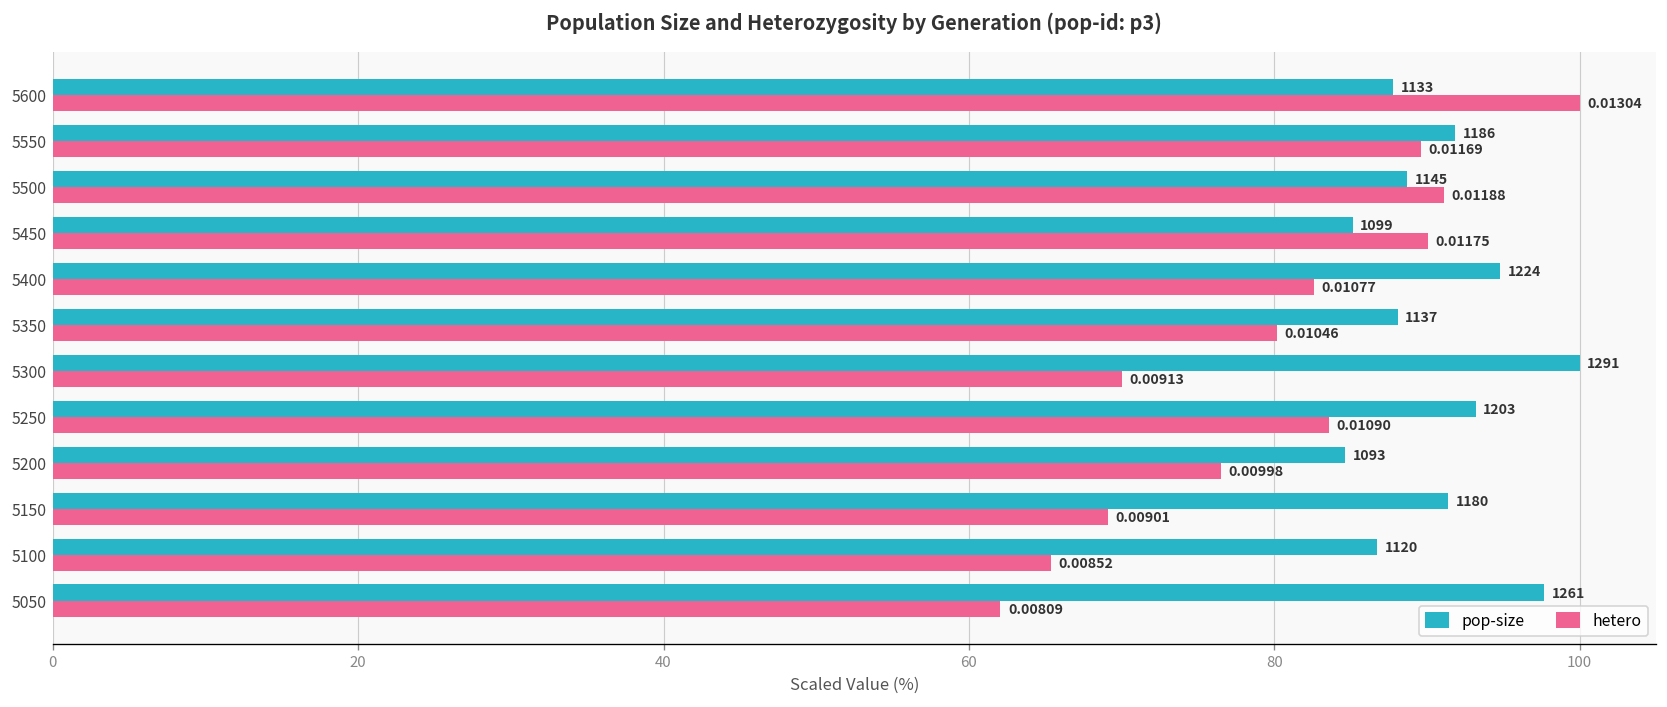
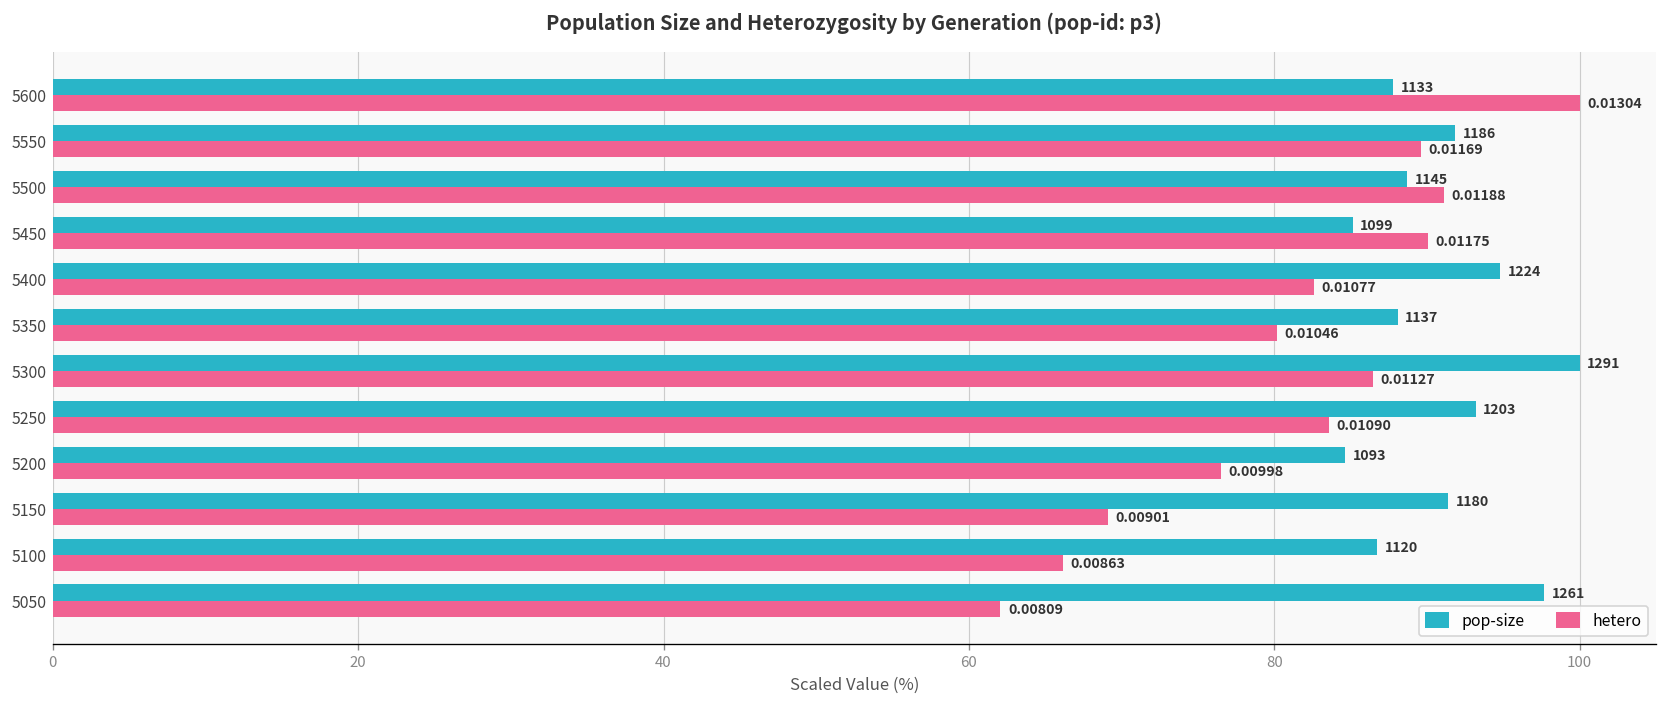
hetero, 5300: 0.00913 -> 0.01127
hetero, 5100: 0.00852 -> 0.00863
